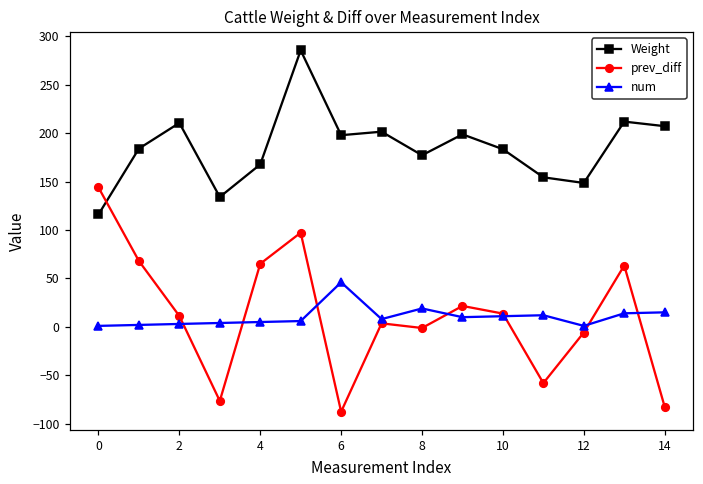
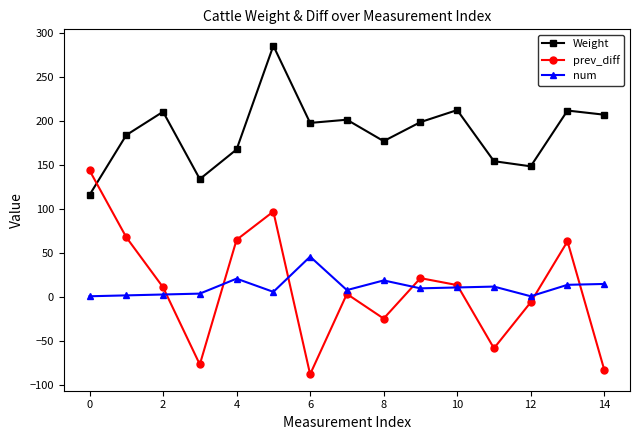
num, 4: 10 -> 20
prev_diff, 8: 0 -> -20
Weight, 10: 180 -> 210
